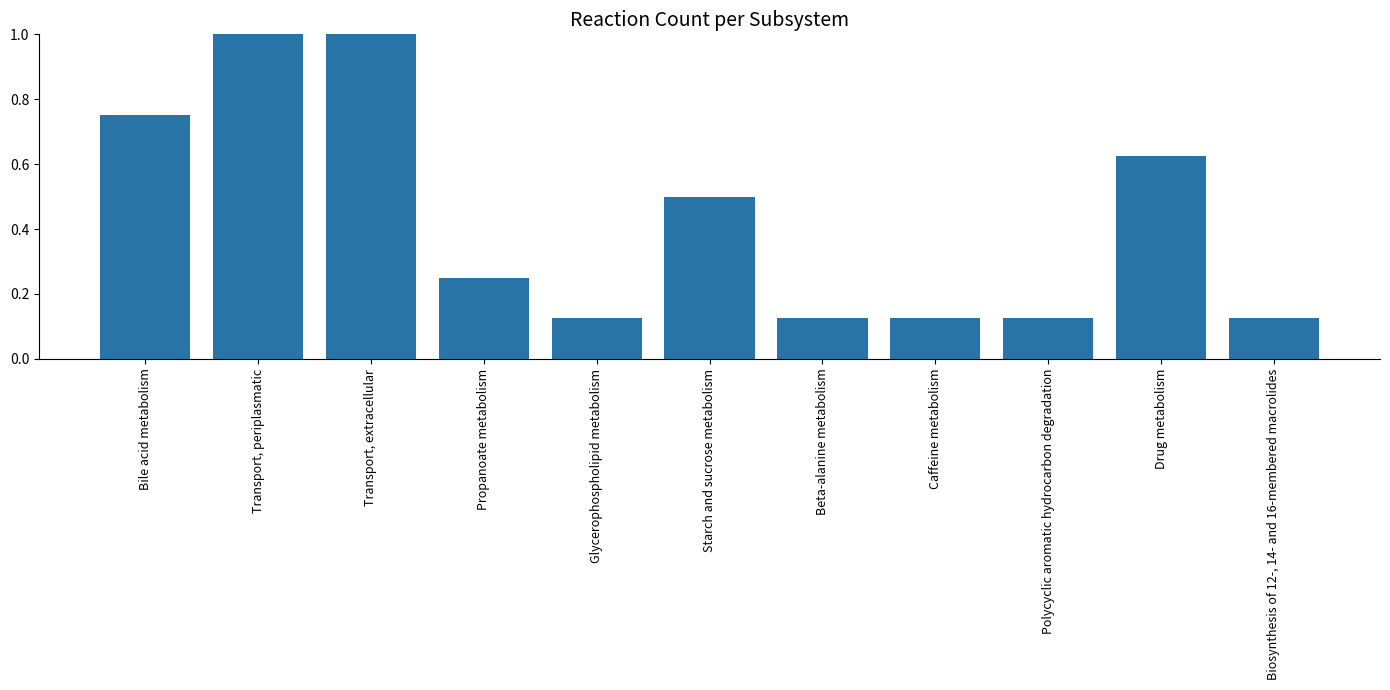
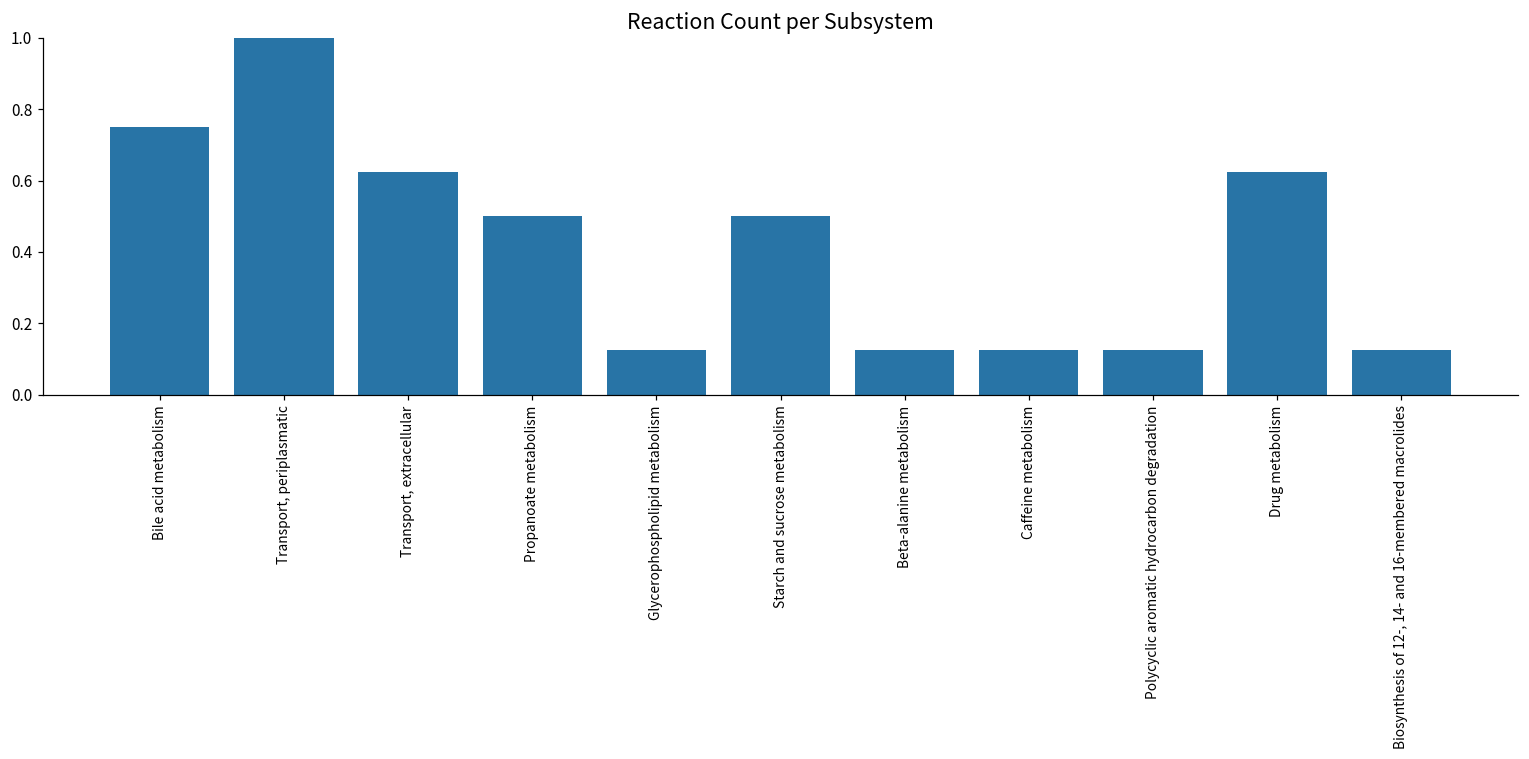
Transport, extracellular: 1.00 -> 0.63
Propanoate metabolism: 0.25 -> 0.50
